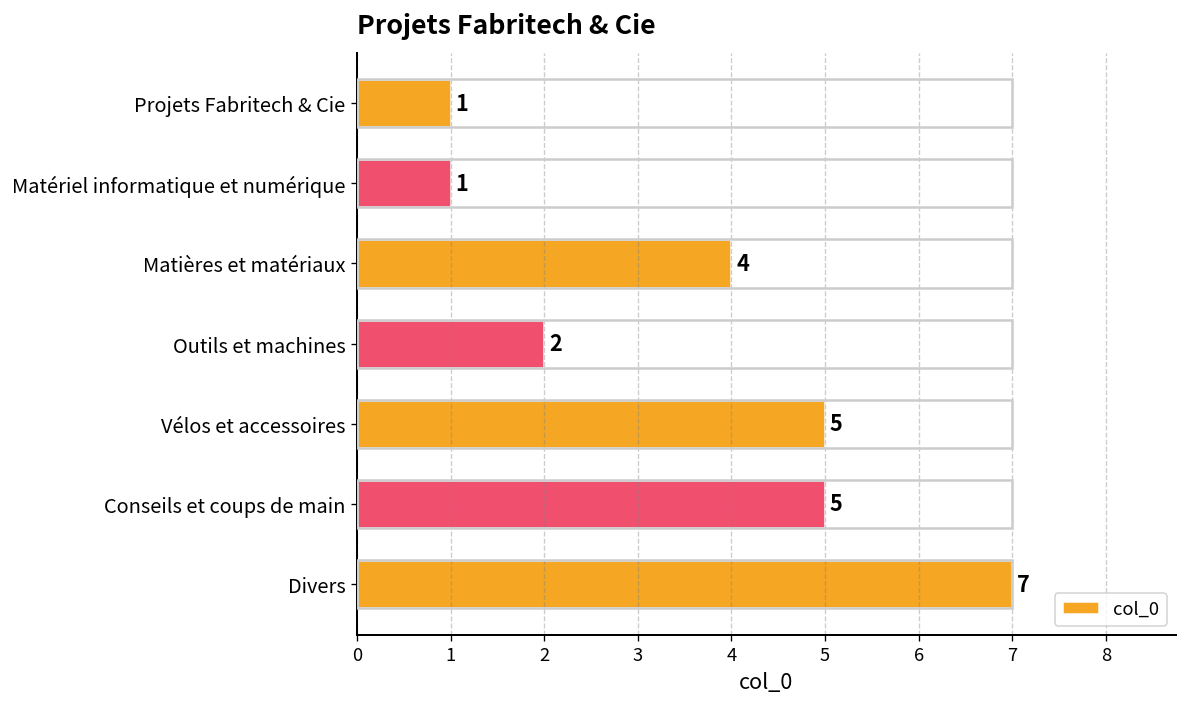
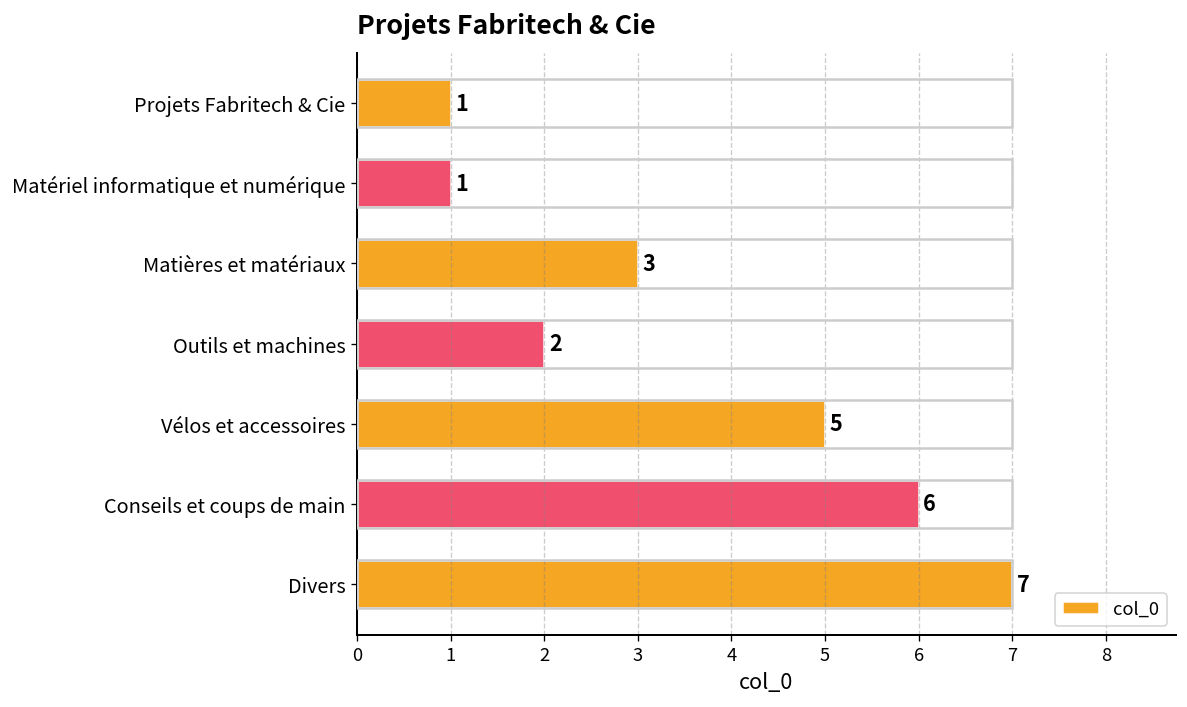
Matières et matériaux: 4 -> 3
Conseils et coups de main: 5 -> 6
